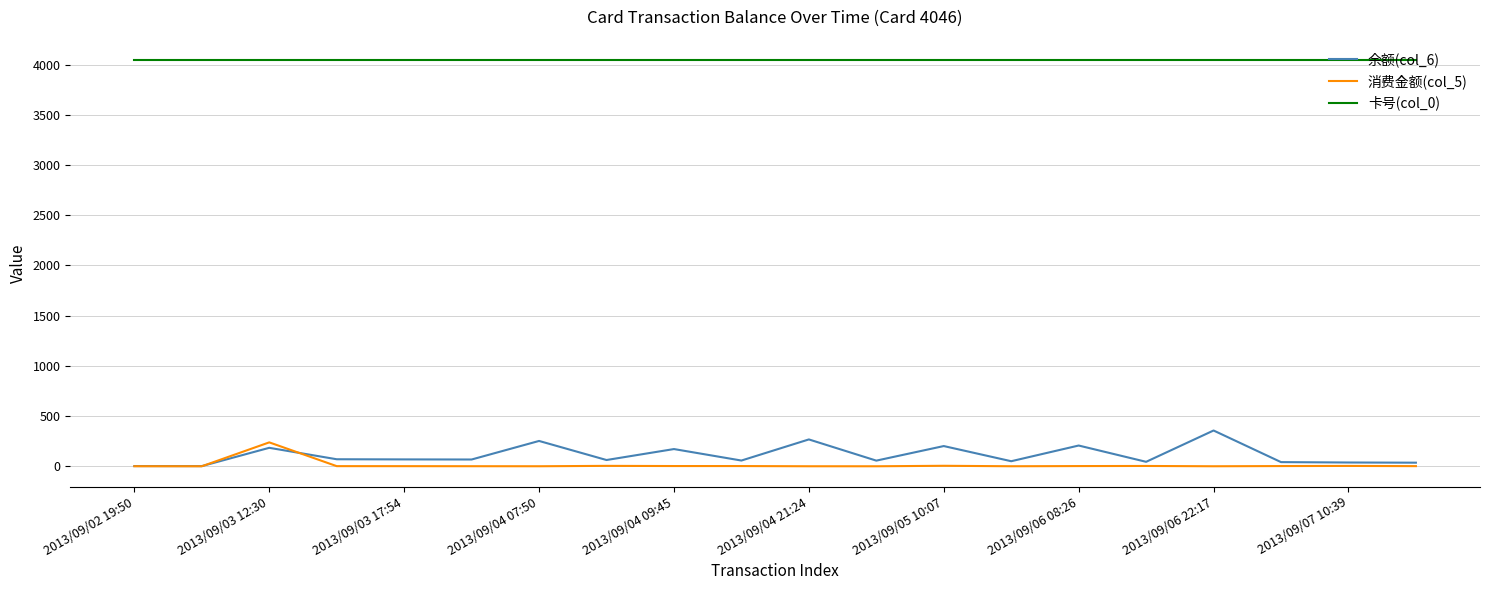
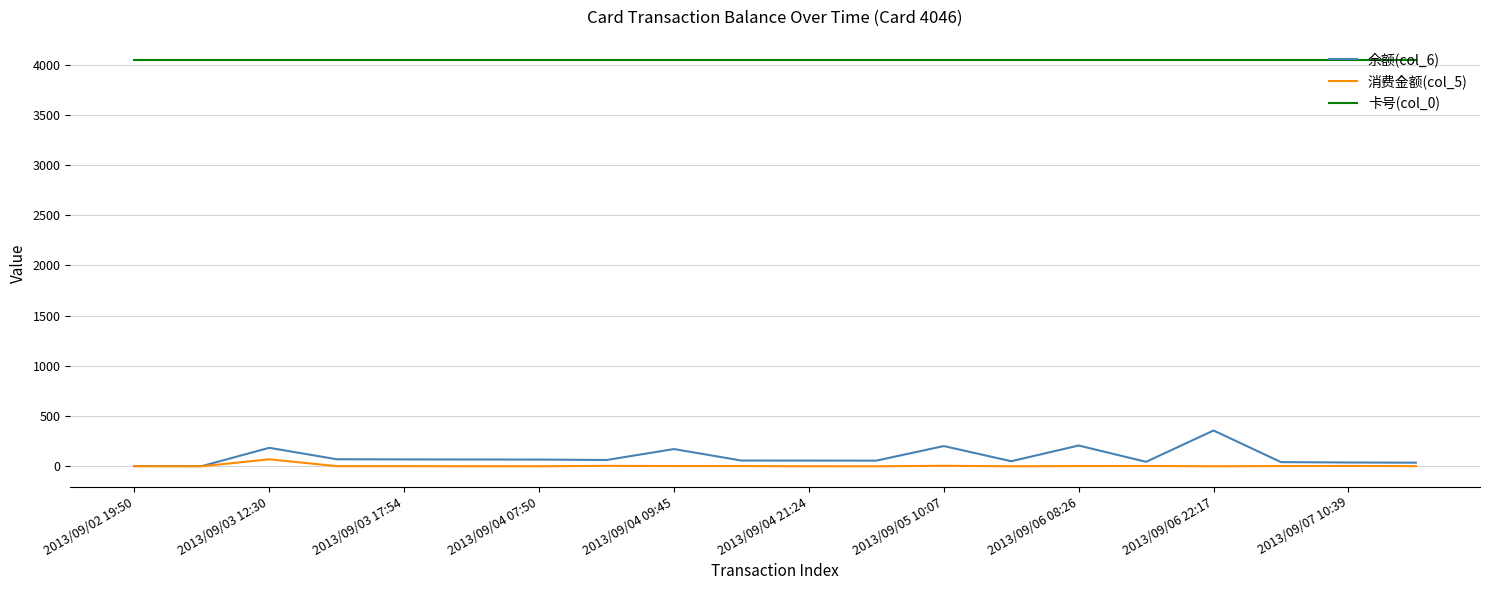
消费金额(col_5), 2013/09/03 12:30: 240 -> 70
余额(col_6), 2013/09/04 07:50: 250 -> 70
余额(col_6), 2013/09/04 21:24: 270 -> 60
